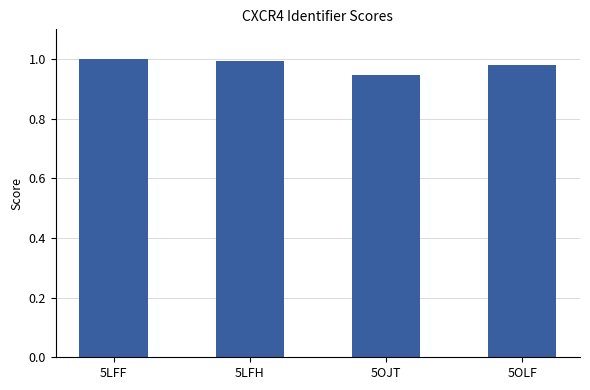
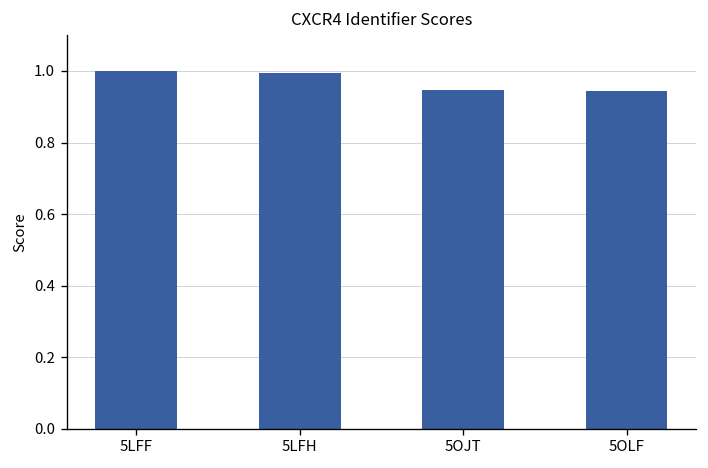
5OLF: 0.98 -> 0.94
